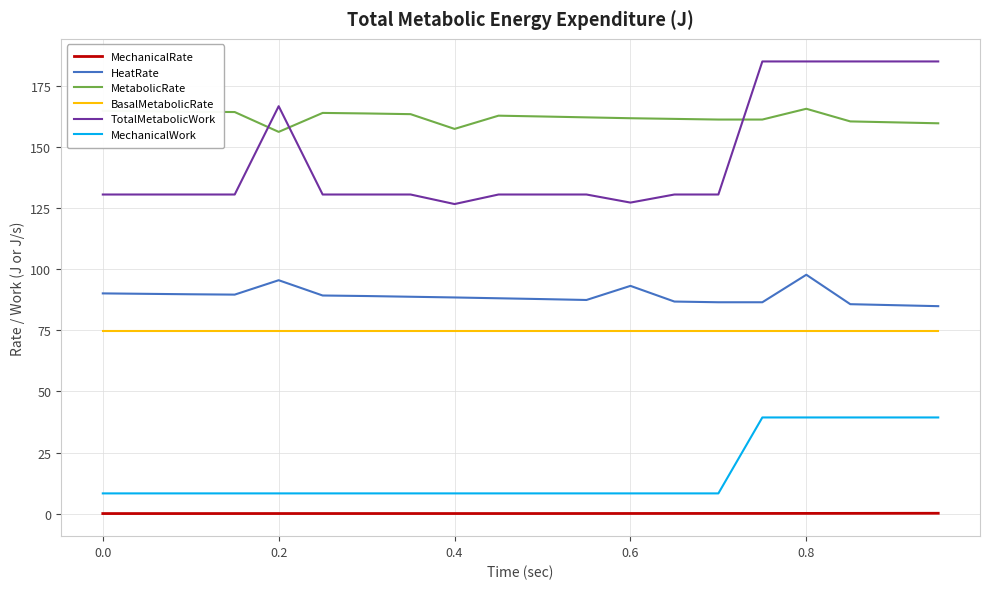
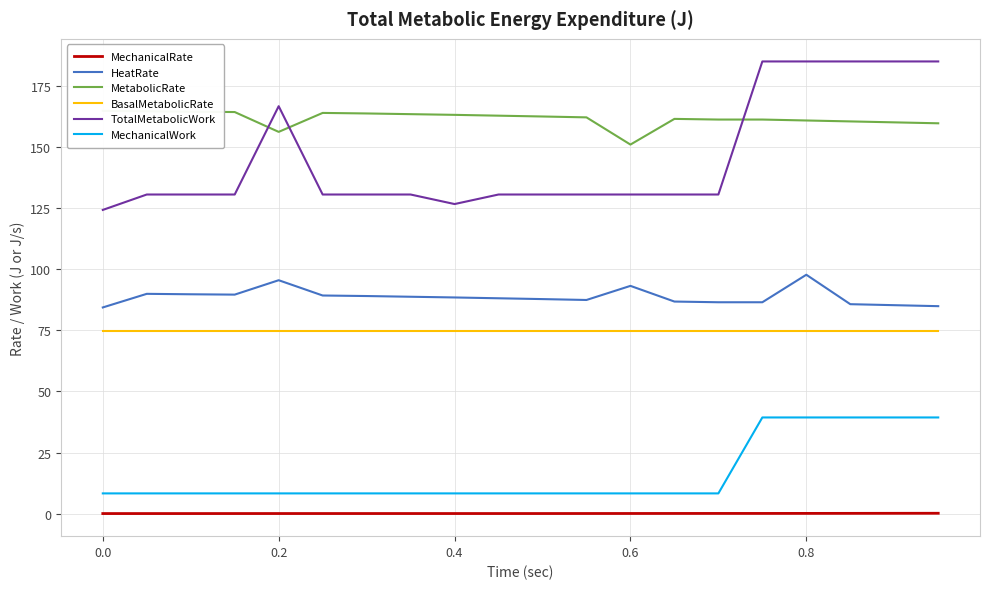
HeatRate, 0.0: 90 -> 84
TotalMetabolicWork, 0.0: 131 -> 124
MetabolicRate, 0.4: 157 -> 163
MetabolicRate, 0.6: 162 -> 151
TotalMetabolicWork, 0.6: 127 -> 131
MetabolicRate, 0.8: 166 -> 161
